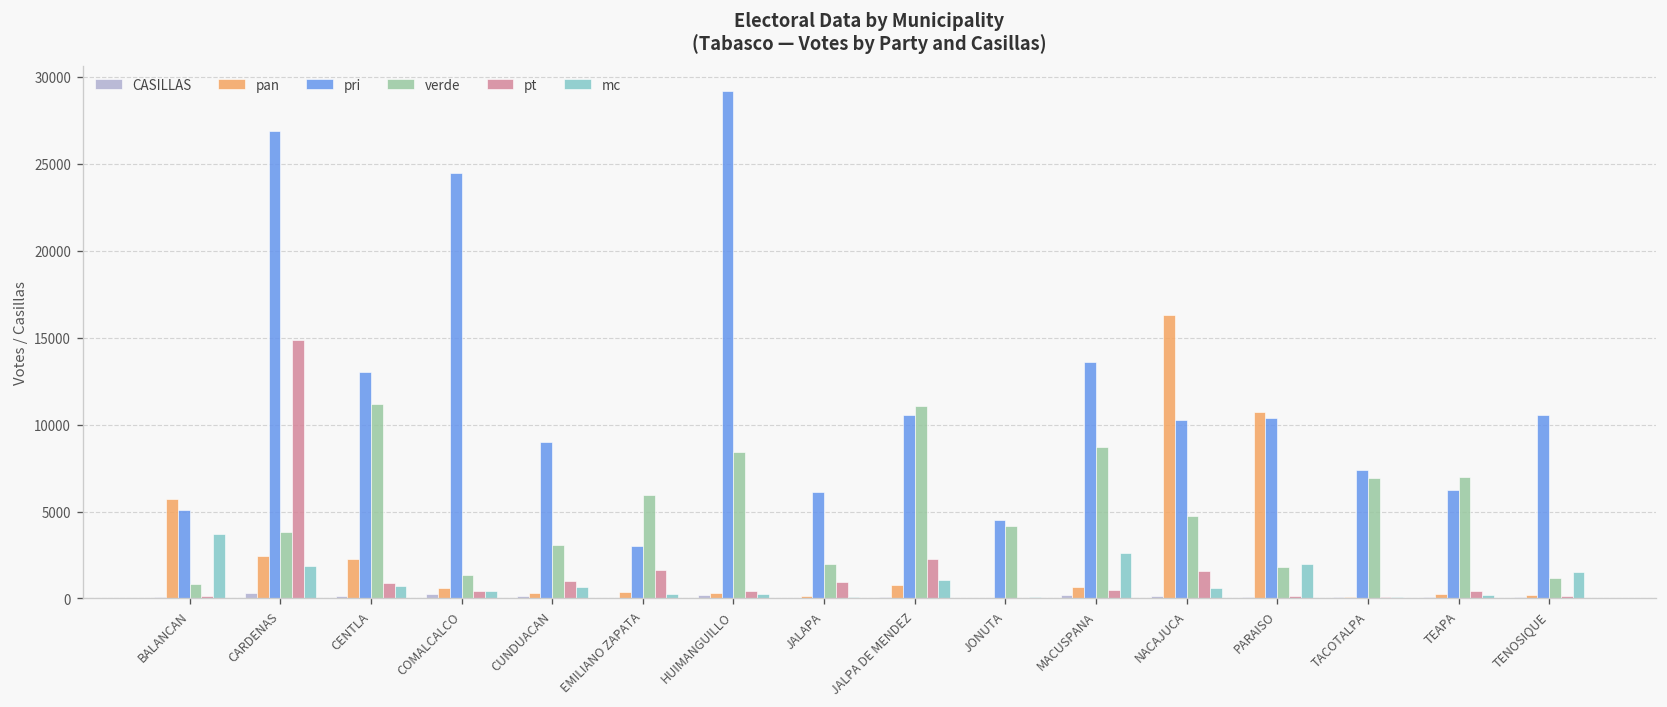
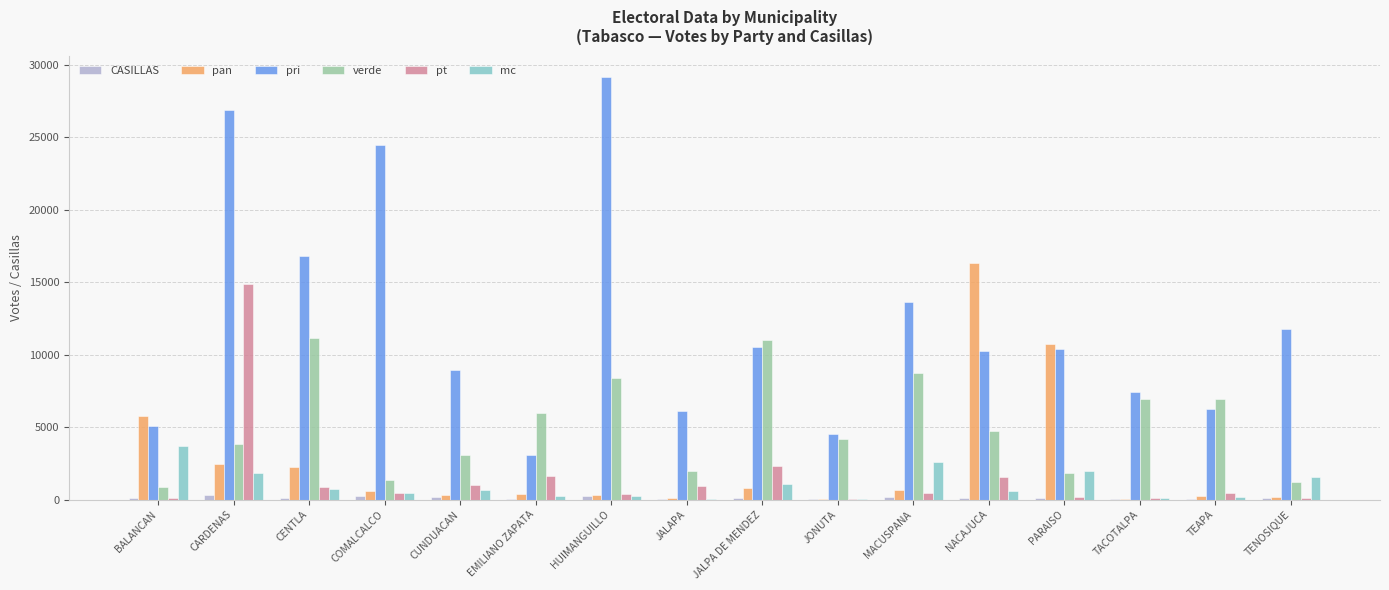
pri, CENTLA: 13000 -> 16800
pri, TENOSIQUE: 10500 -> 11800
